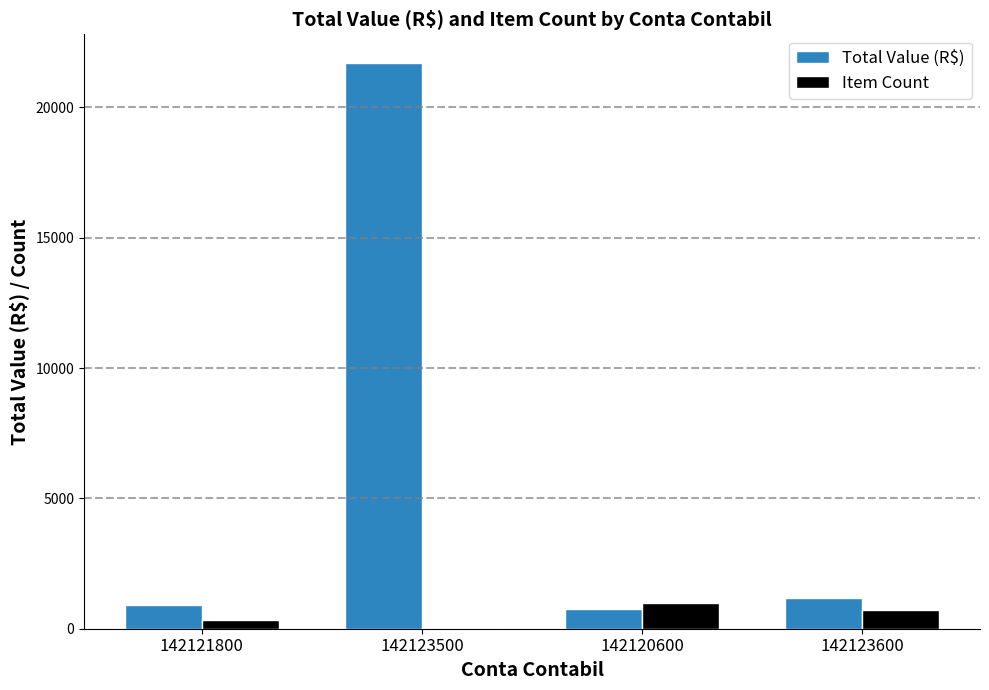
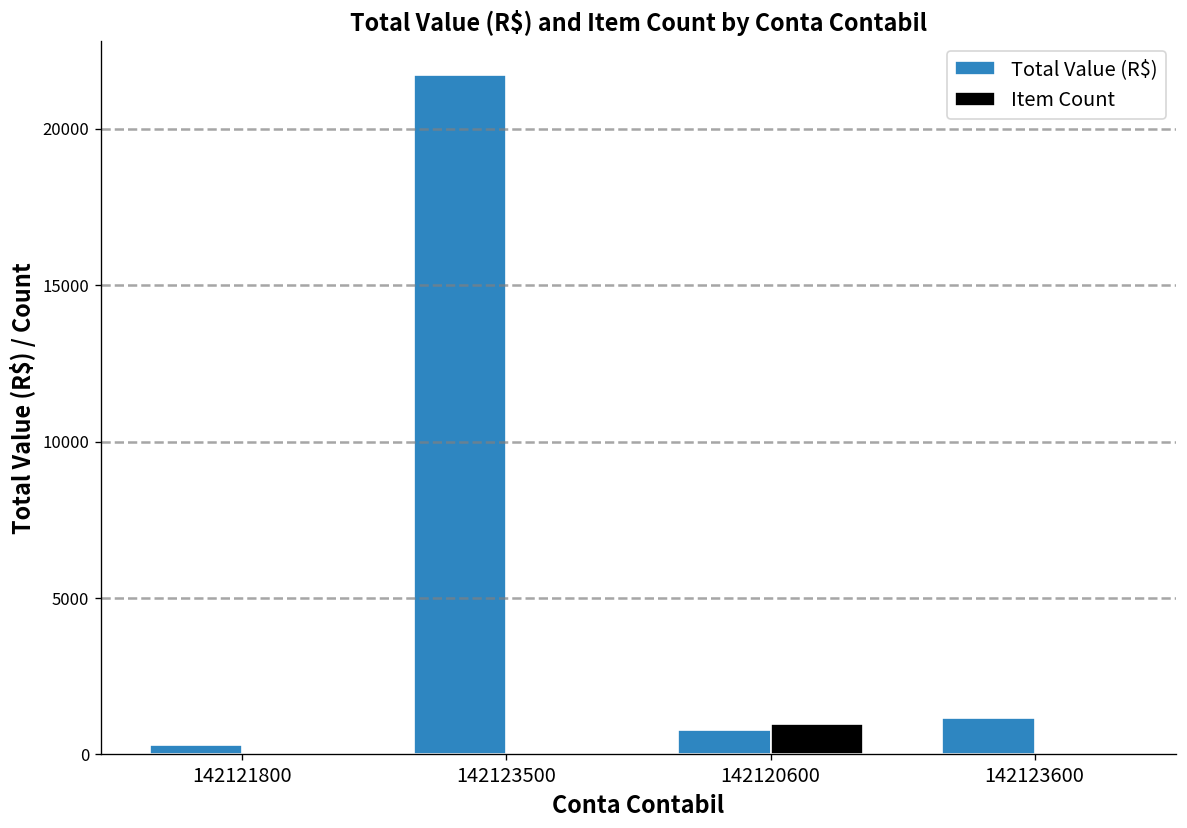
Total Value (R$), 142121800: 900 -> 300
Item Count, 142121800: 300 -> 0
Item Count, 142123600: 700 -> 0
